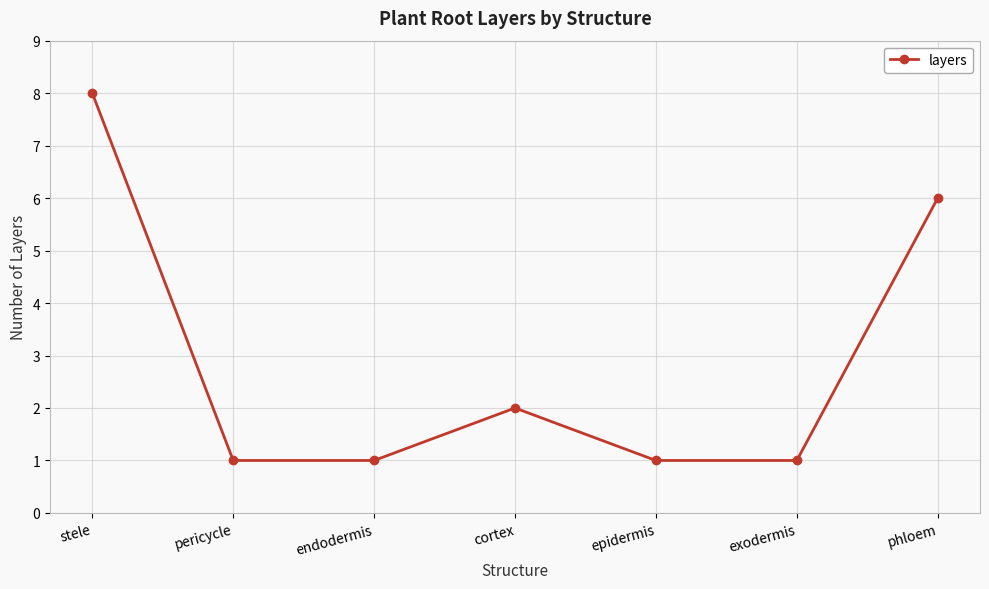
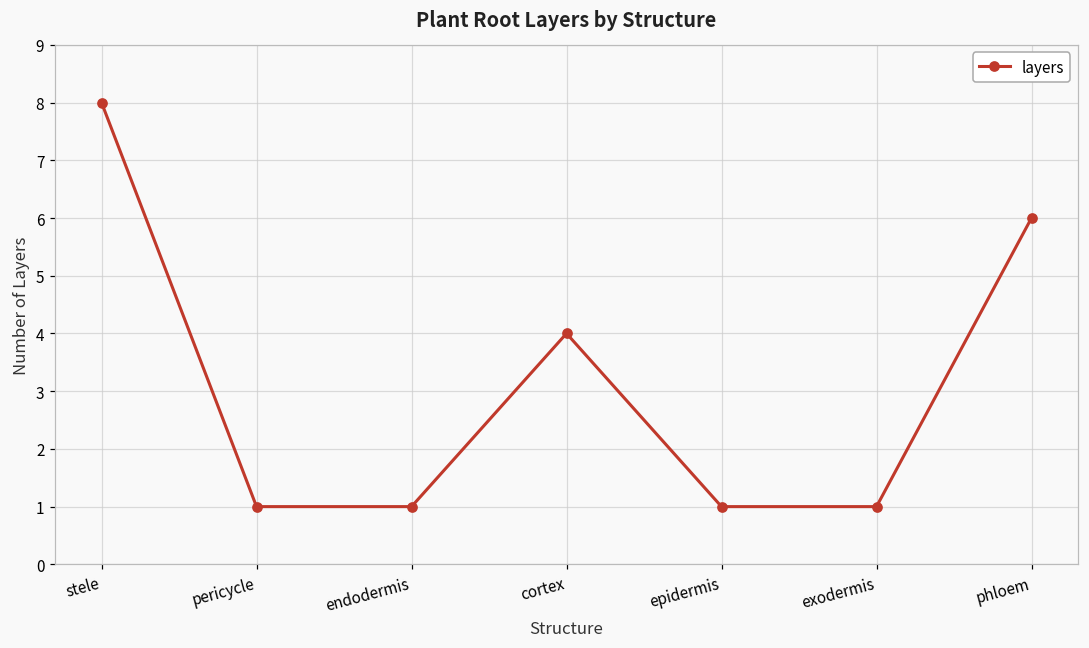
cortex: 2 -> 4
